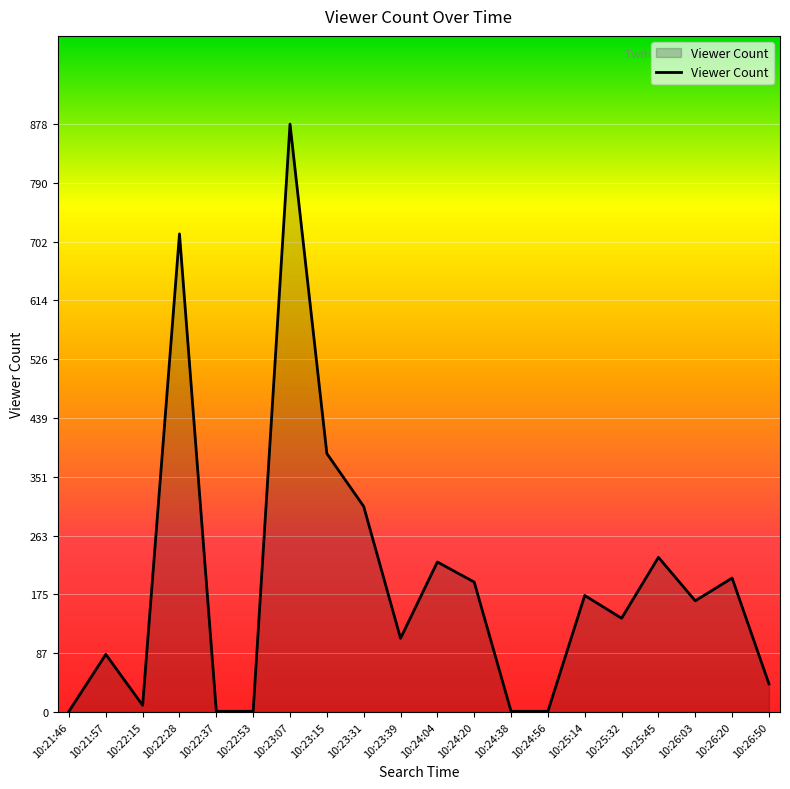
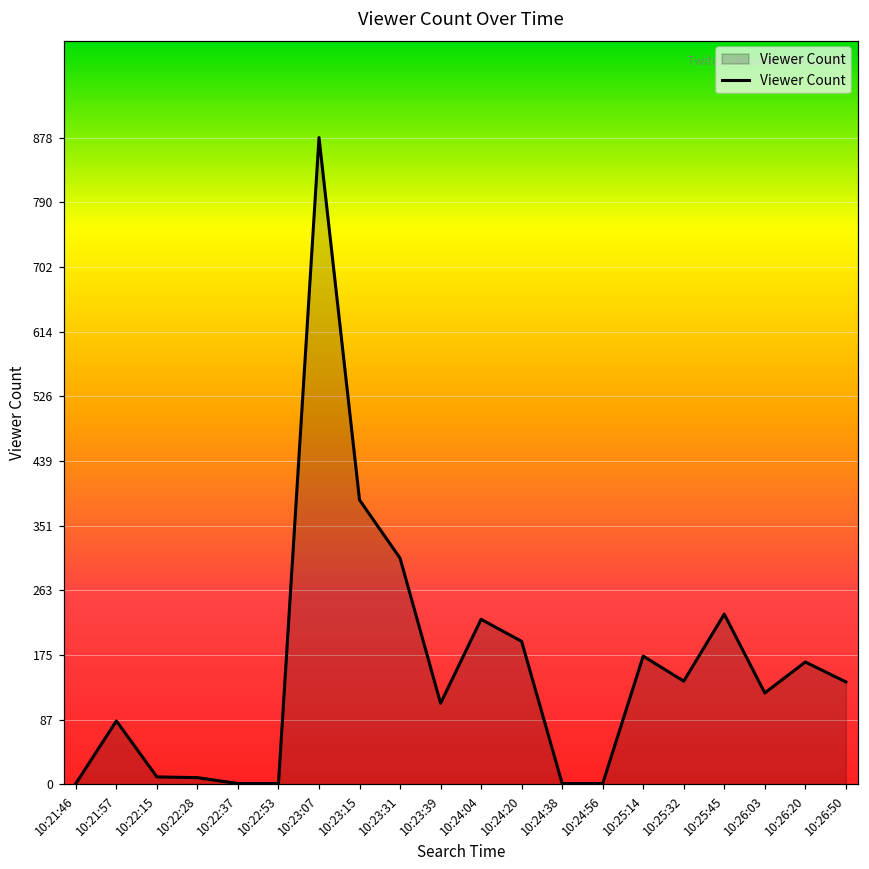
10:22:28: 710 -> 10
10:26:03: 170 -> 120
10:26:20: 200 -> 170
10:26:50: 40 -> 140
